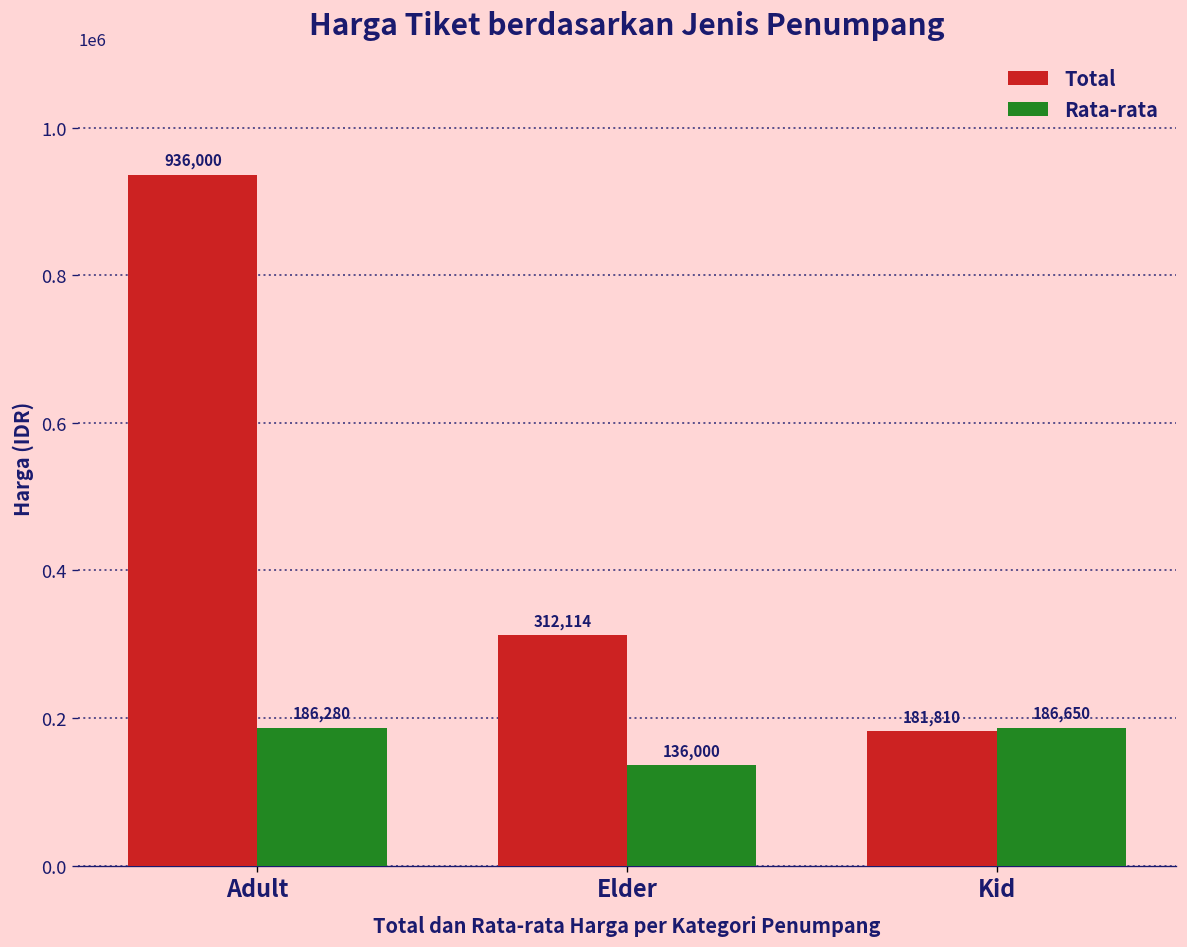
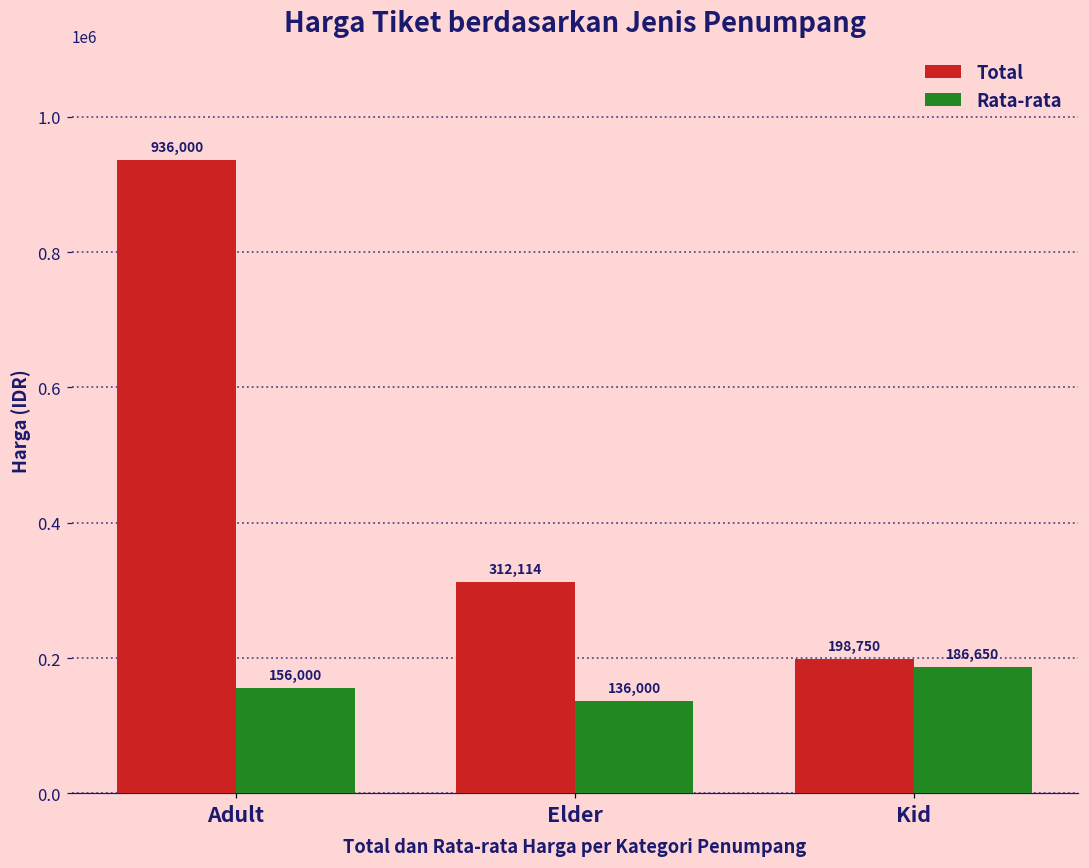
Rata-rata, Adult: 186,280 -> 156,000
Total, Kid: 181,810 -> 198,750
